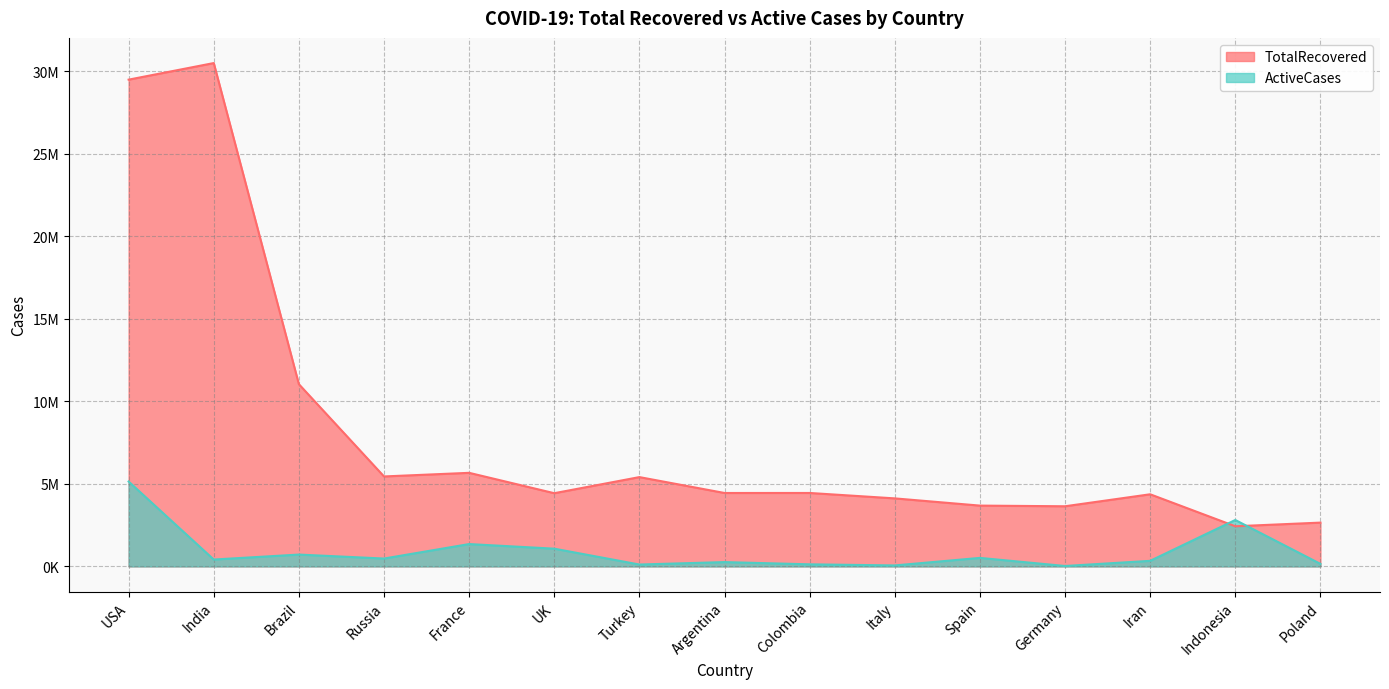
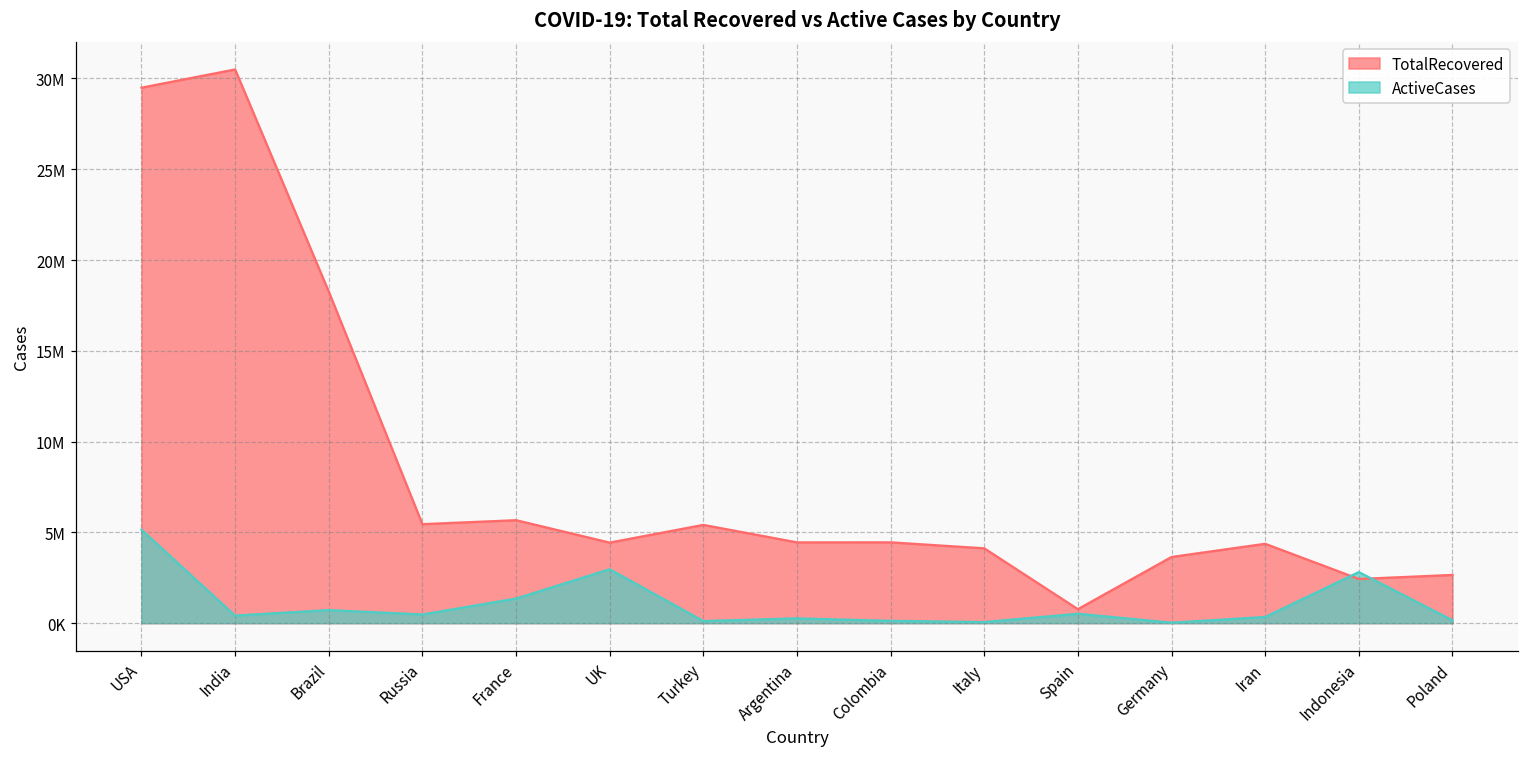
TotalRecovered, Brazil: 11000000 -> 18300000
ActiveCases, UK: 1100000 -> 3000000
TotalRecovered, Spain: 3700000 -> 800000
